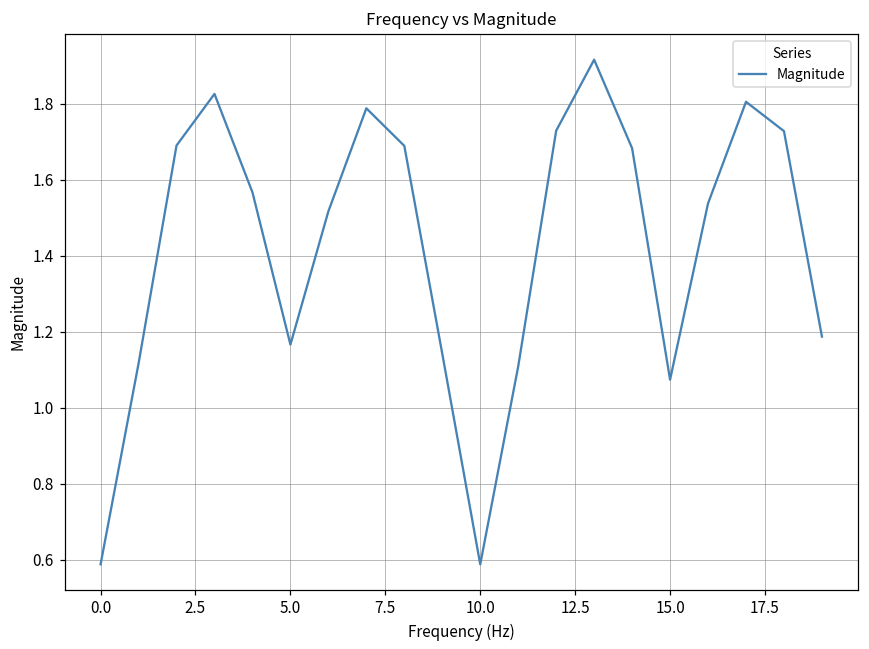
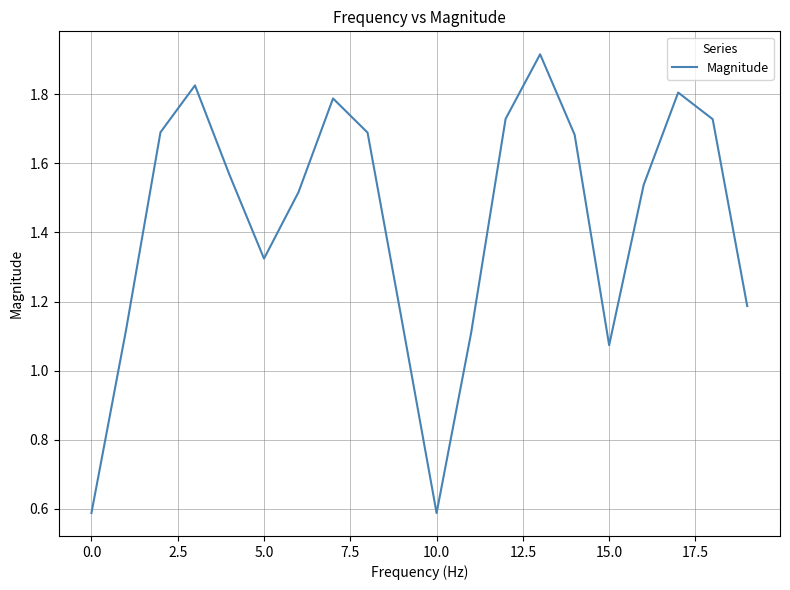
5.0: 1.17 -> 1.32
